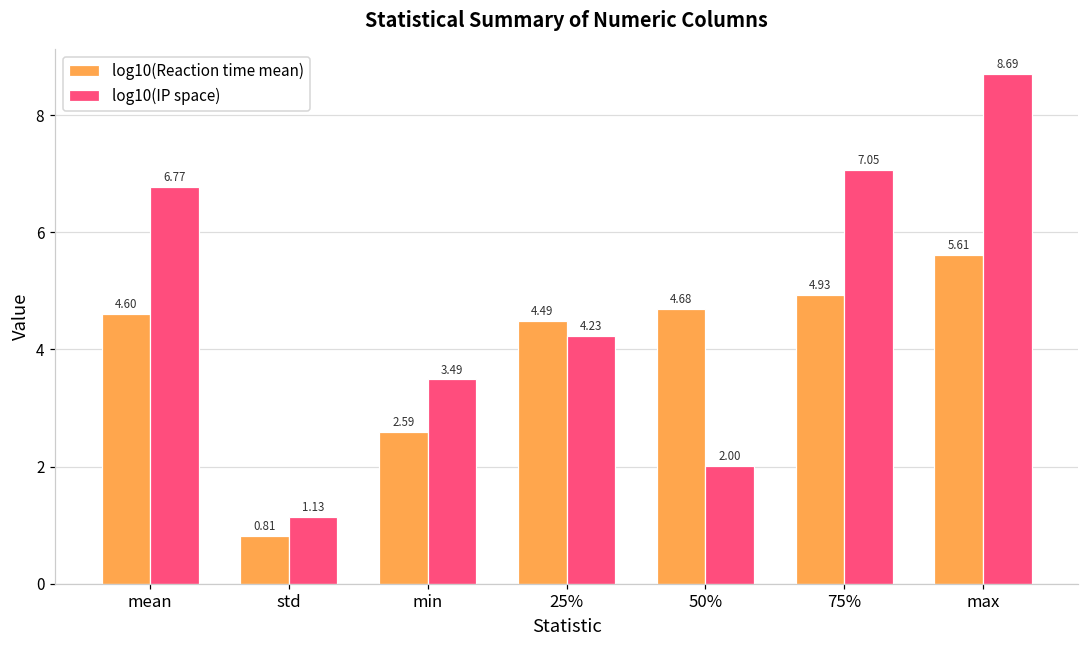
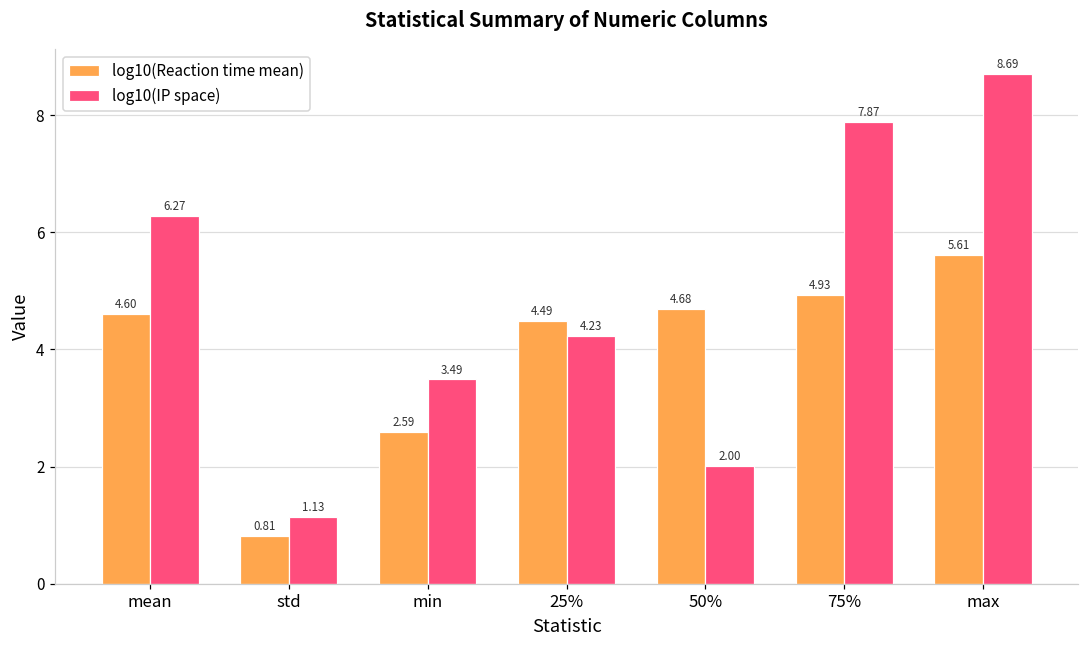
log10(IP space), mean: 6.77 -> 6.27
log10(IP space), 75%: 7.05 -> 7.87
